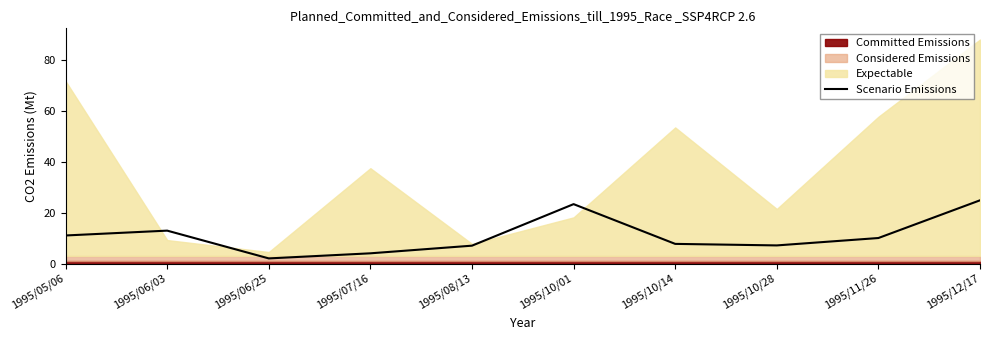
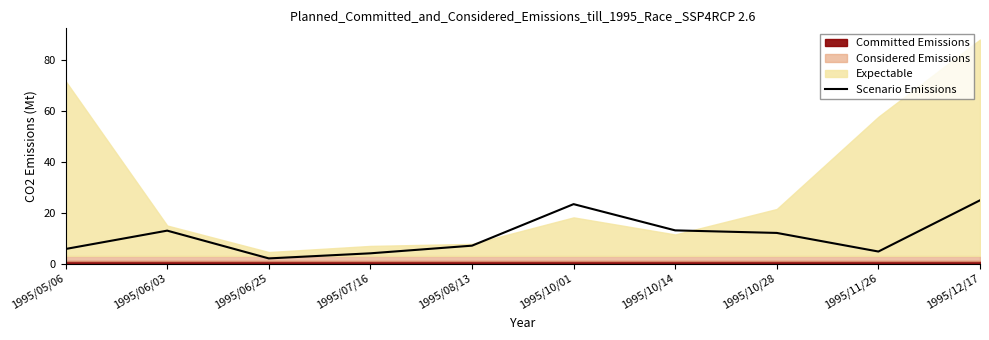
Scenario Emissions, 1995/05/06: 11 -> 6
Expectable, 1995/06/03: 6 -> 12
Expectable, 1995/07/16: 34 -> 4
Scenario Emissions, 1995/10/14: 8 -> 13
Expectable, 1995/10/14: 50 -> 8
Scenario Emissions, 1995/10/28: 7 -> 12
Scenario Emissions, 1995/11/26: 10 -> 5
